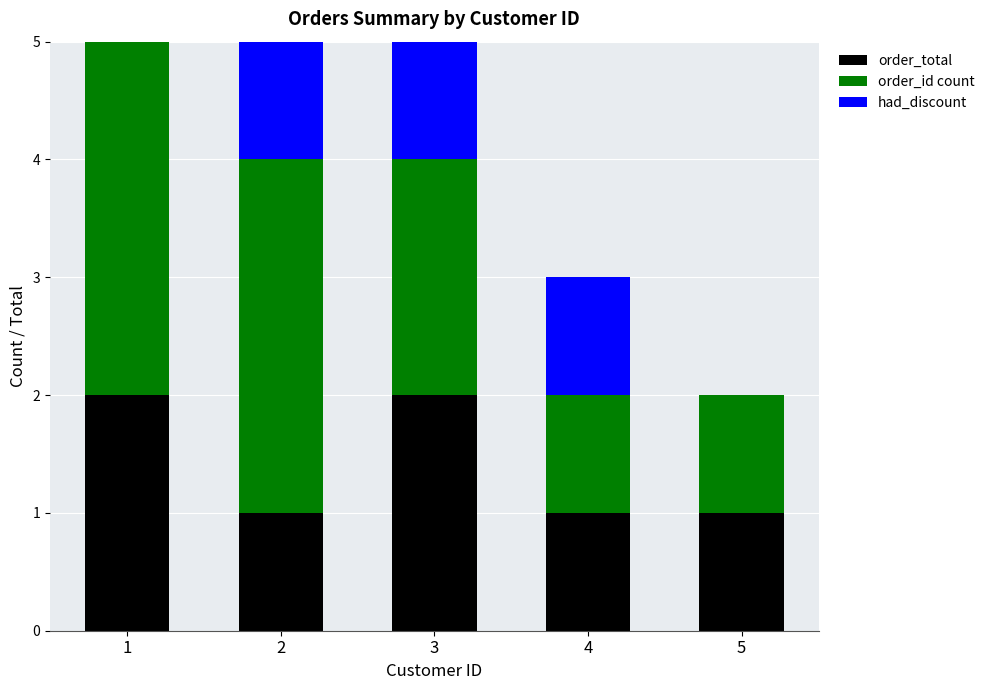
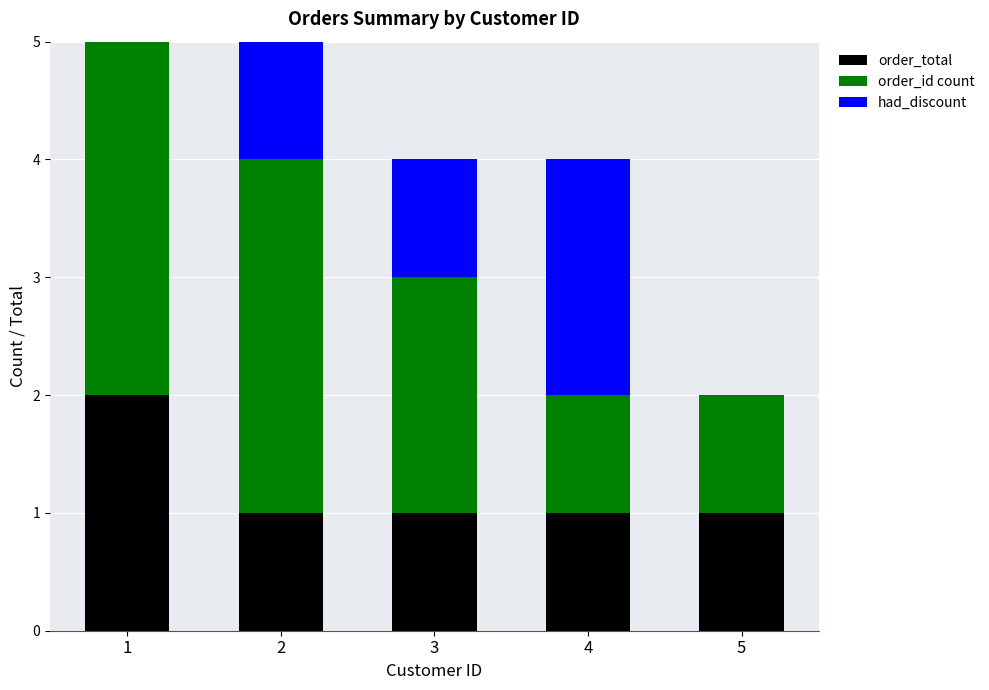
order_total, 3: 2 -> 1
had_discount, 4: 1 -> 2
